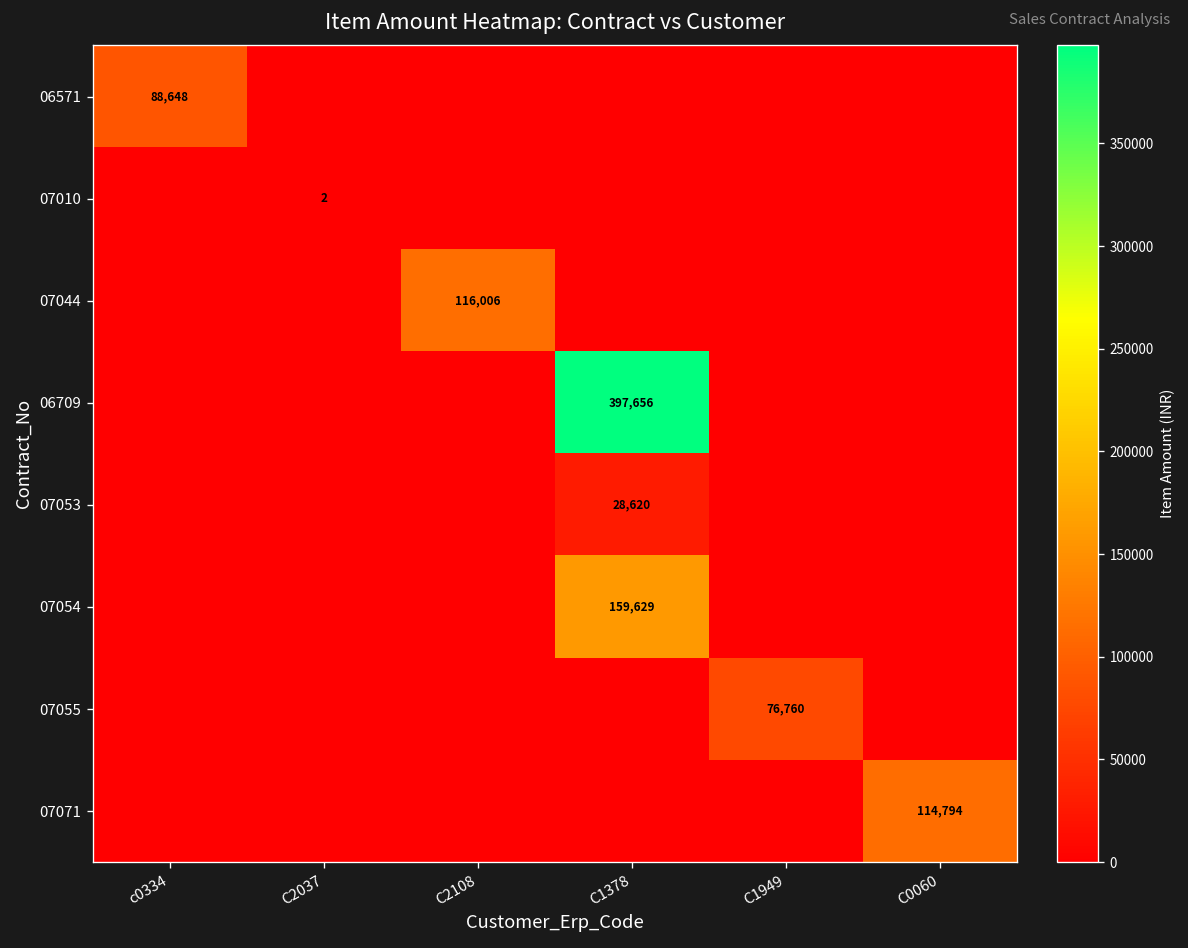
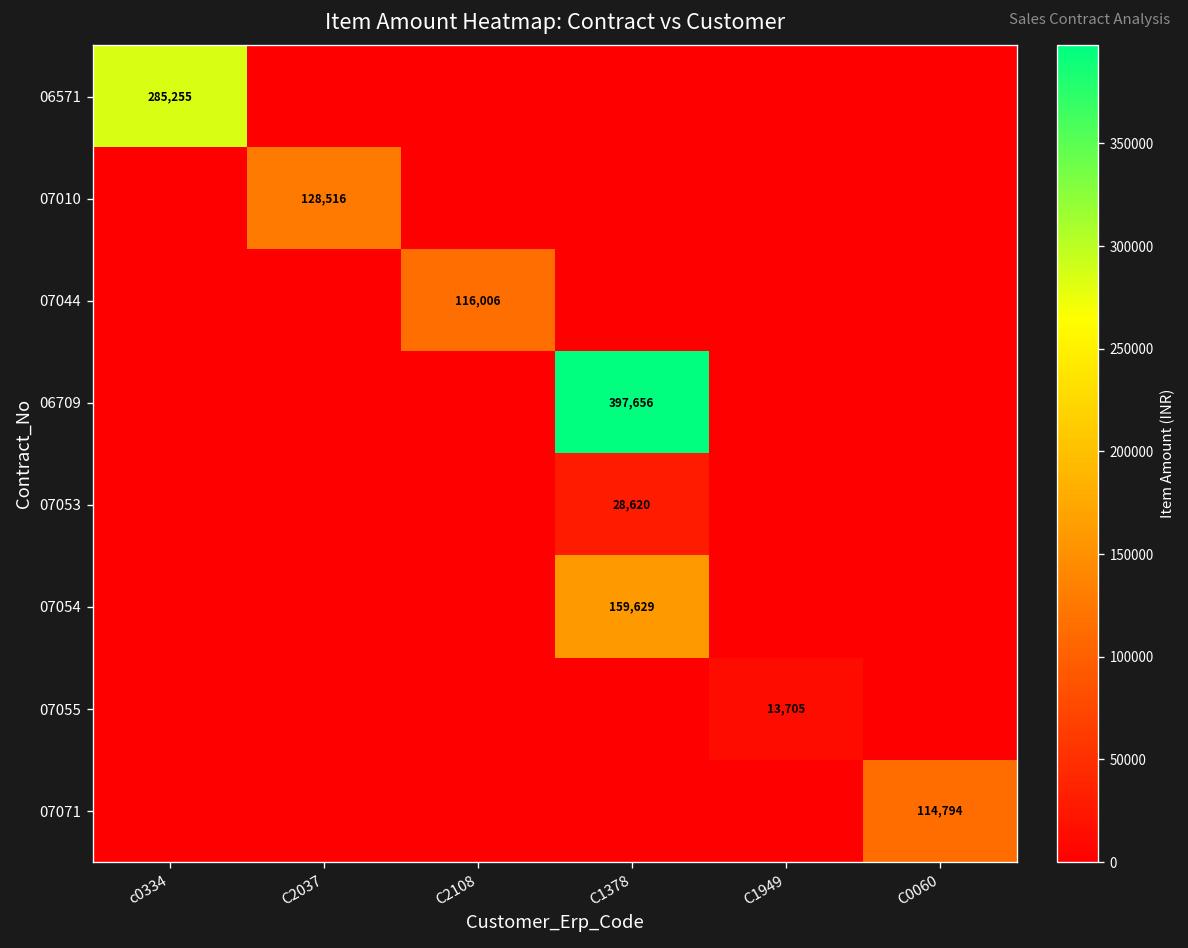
06571, c0334: 88,648 -> 285,255
07010, C2037: 2 -> 128,516
07055, C1949: 76,760 -> 13,705
